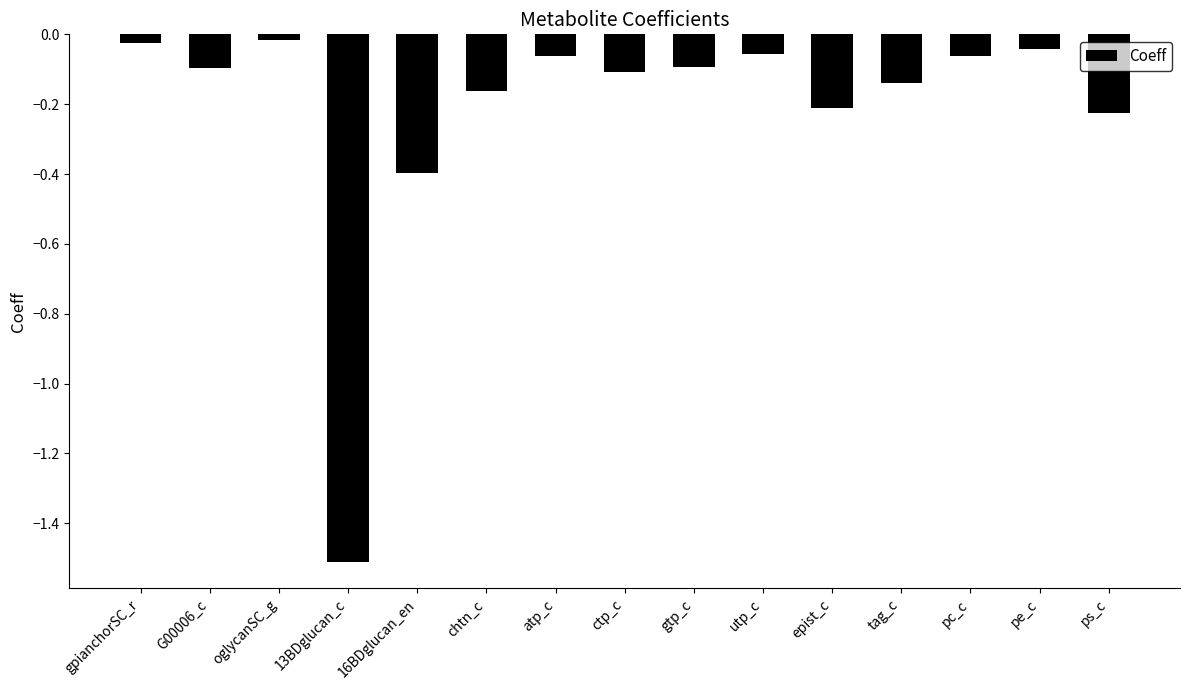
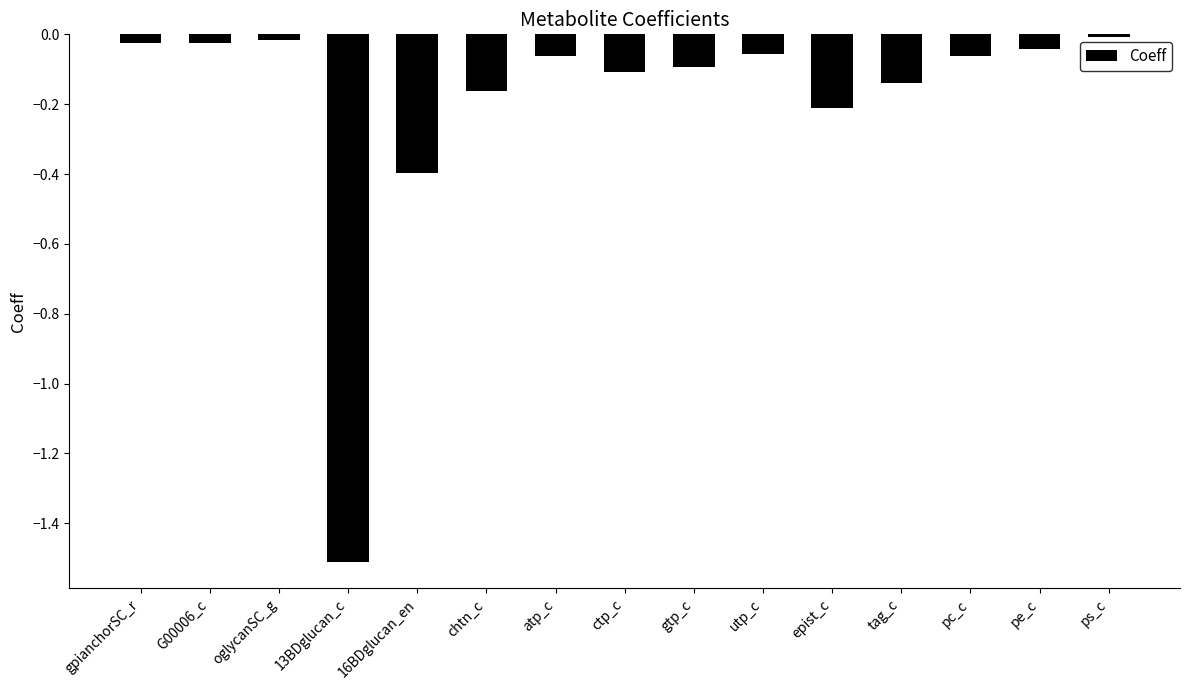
G00006_c: -0.10 -> -0.02
ps_c: -0.22 -> -0.01
